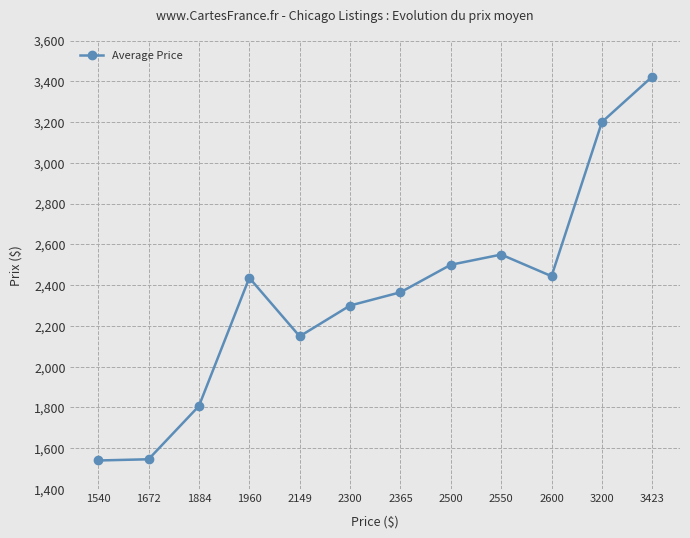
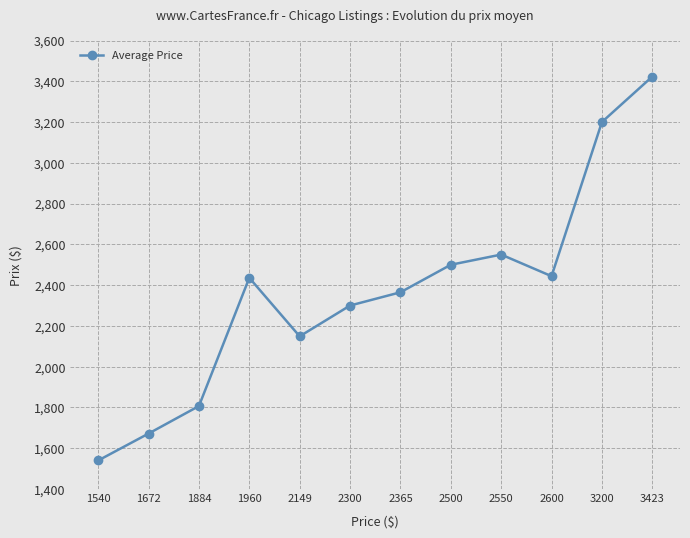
1672: 1,550 -> 1,670
